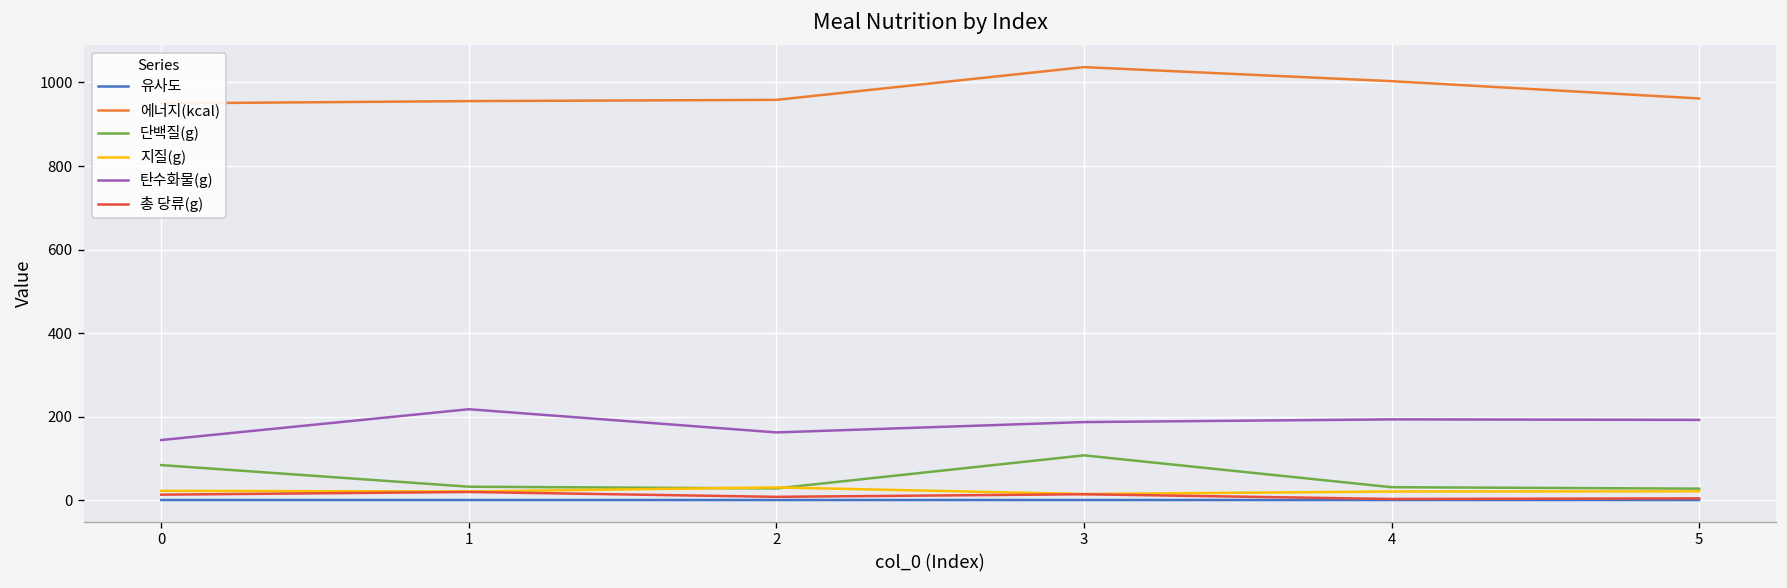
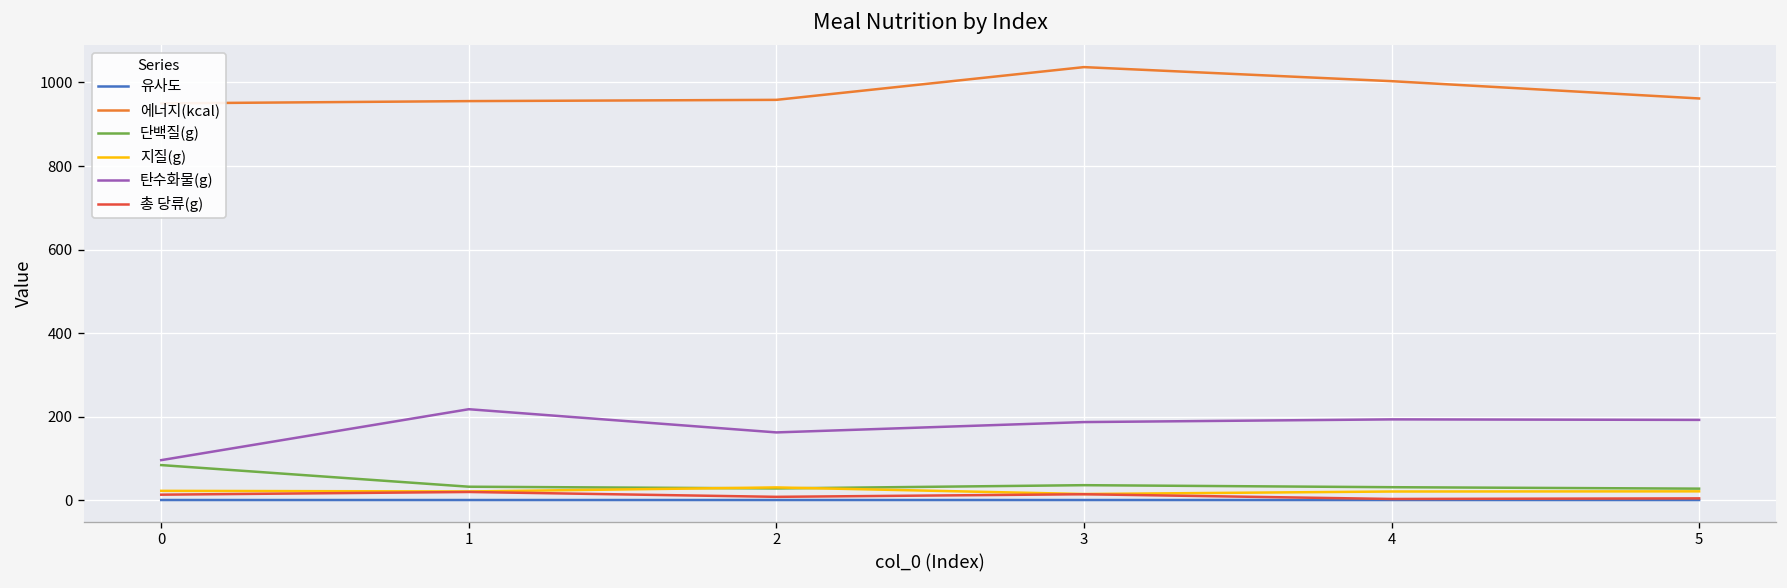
탄수화물(g), 0: 140 -> 100
단백질(g), 3: 110 -> 40
